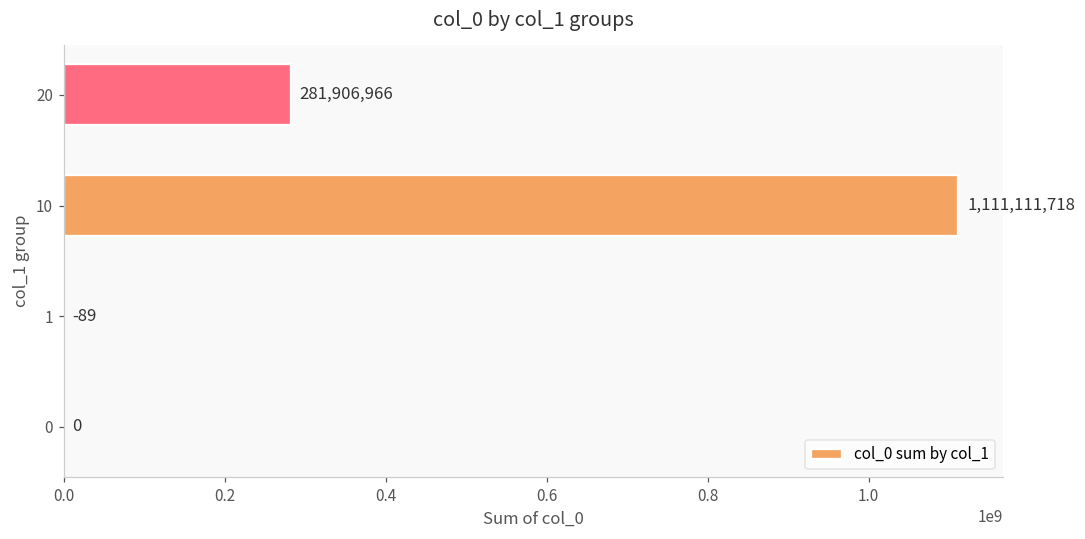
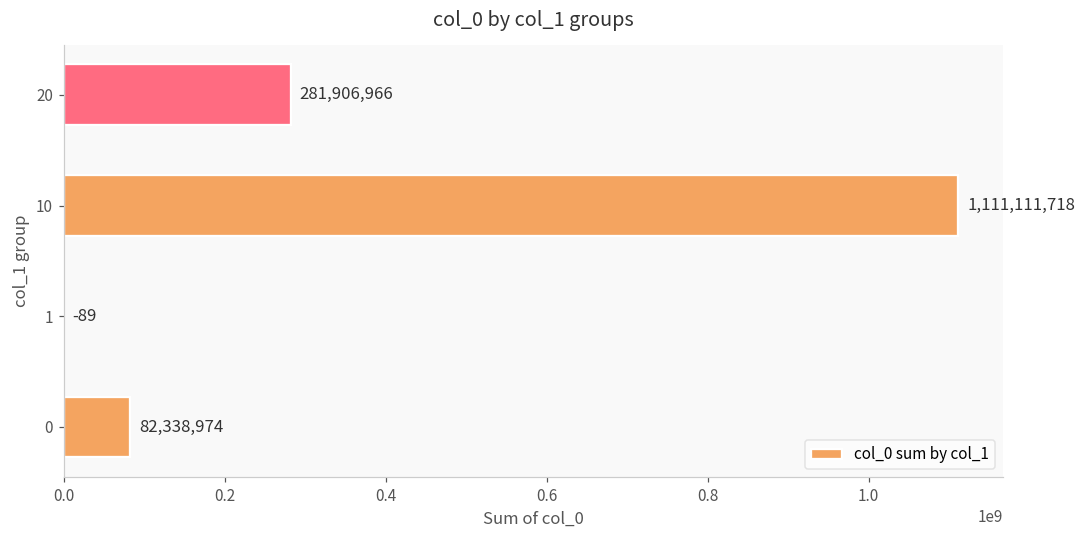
0: 0 -> 82,338,974
